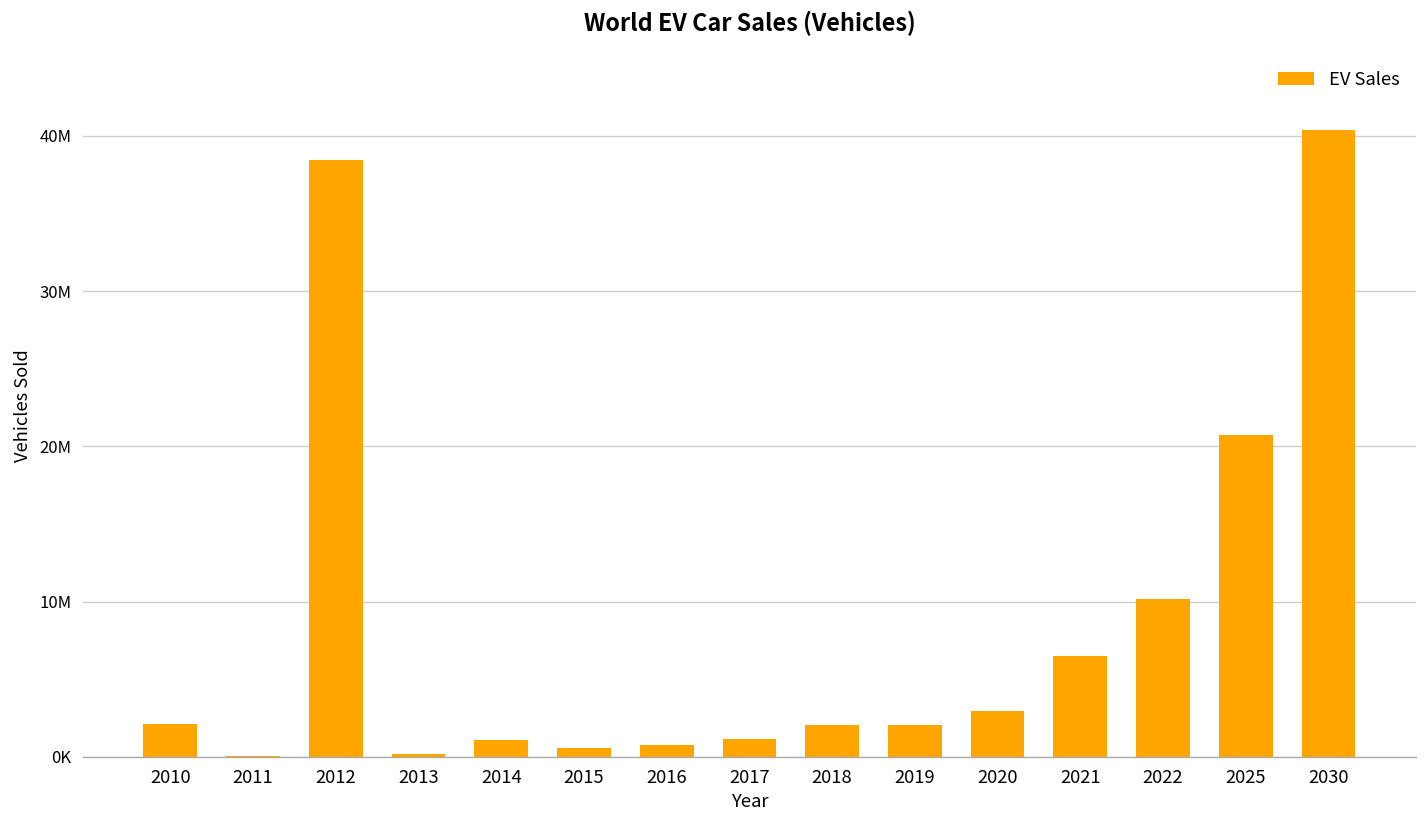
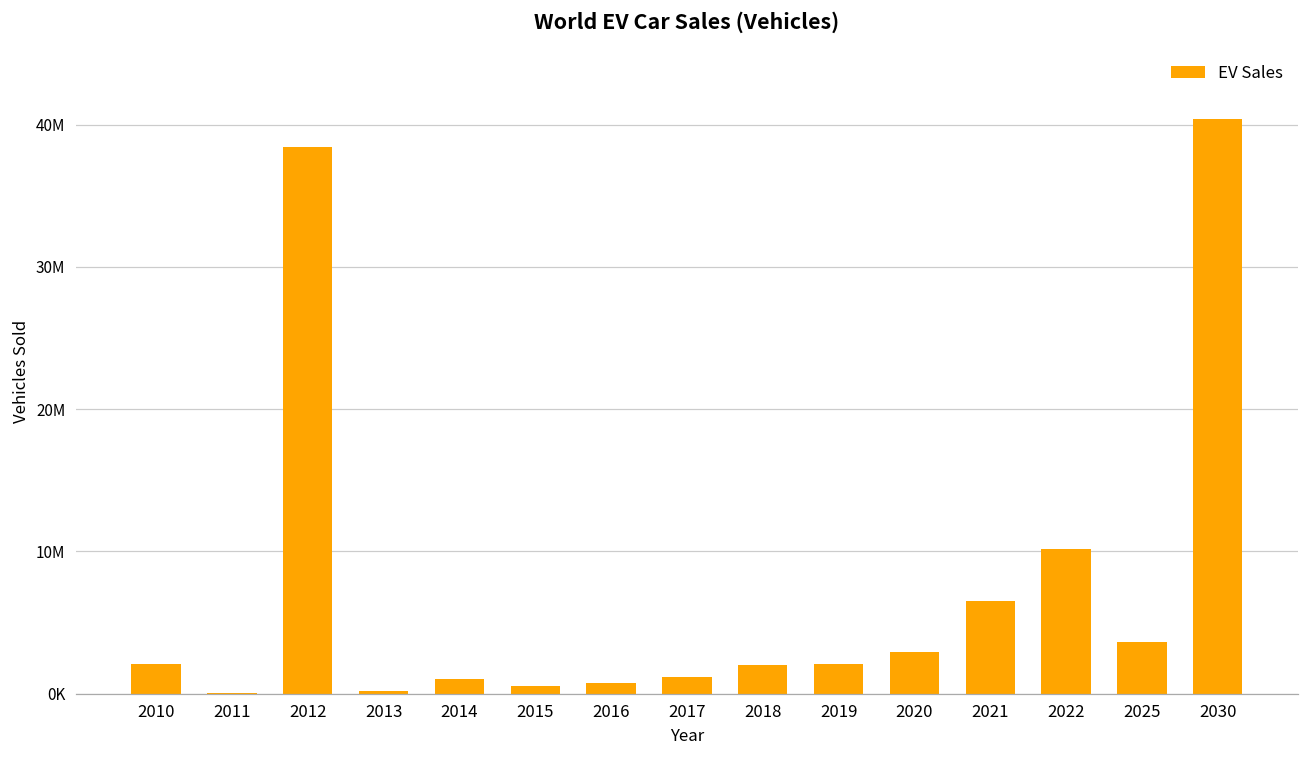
2025: 20700000 -> 3700000
